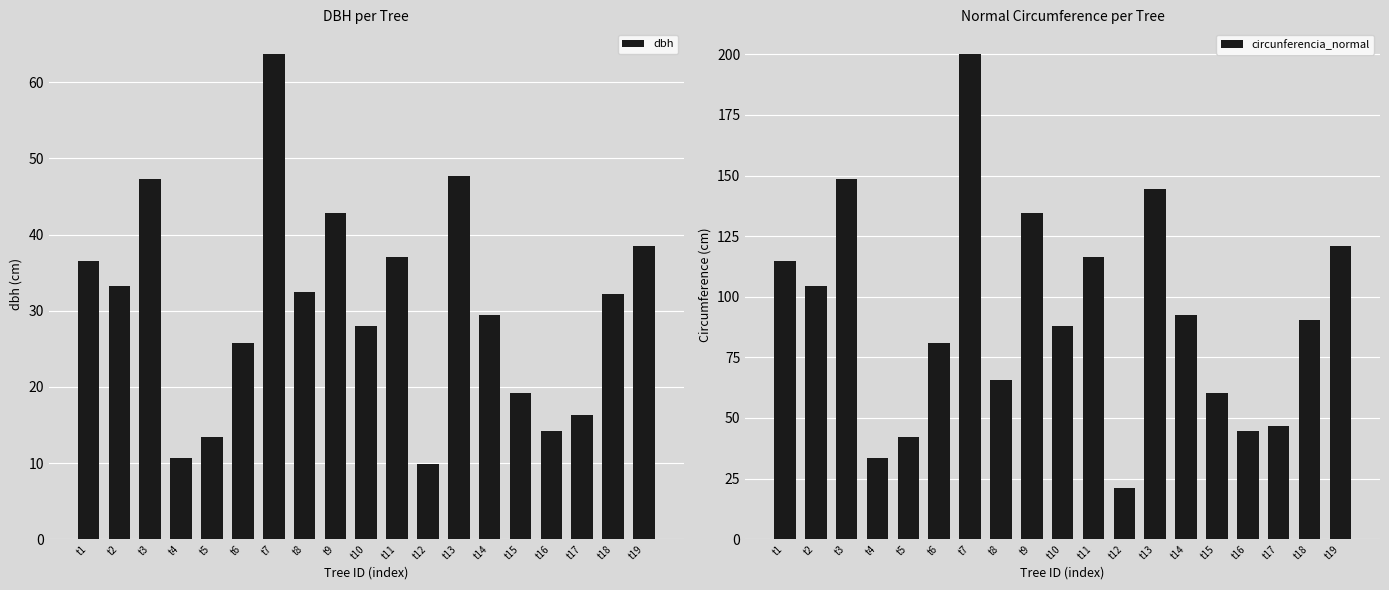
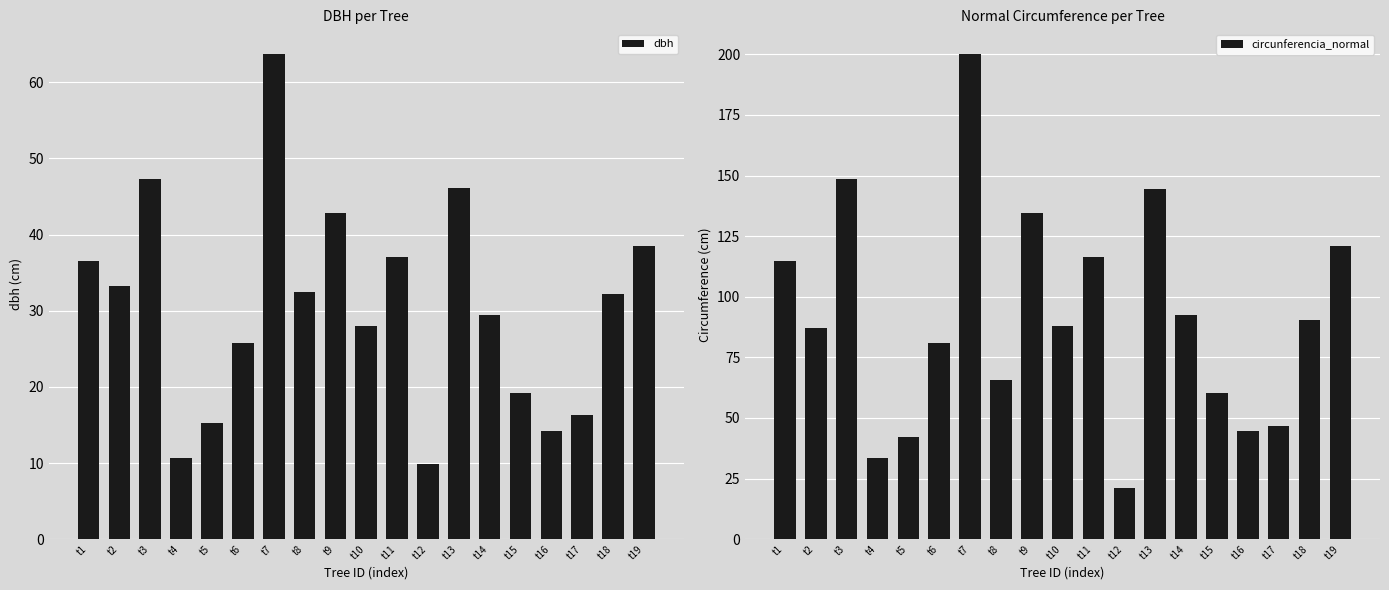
DBH per Tree, t5: 13 -> 15
DBH per Tree, t13: 48 -> 46
Normal Circumference per Tree, t2: 104 -> 87
